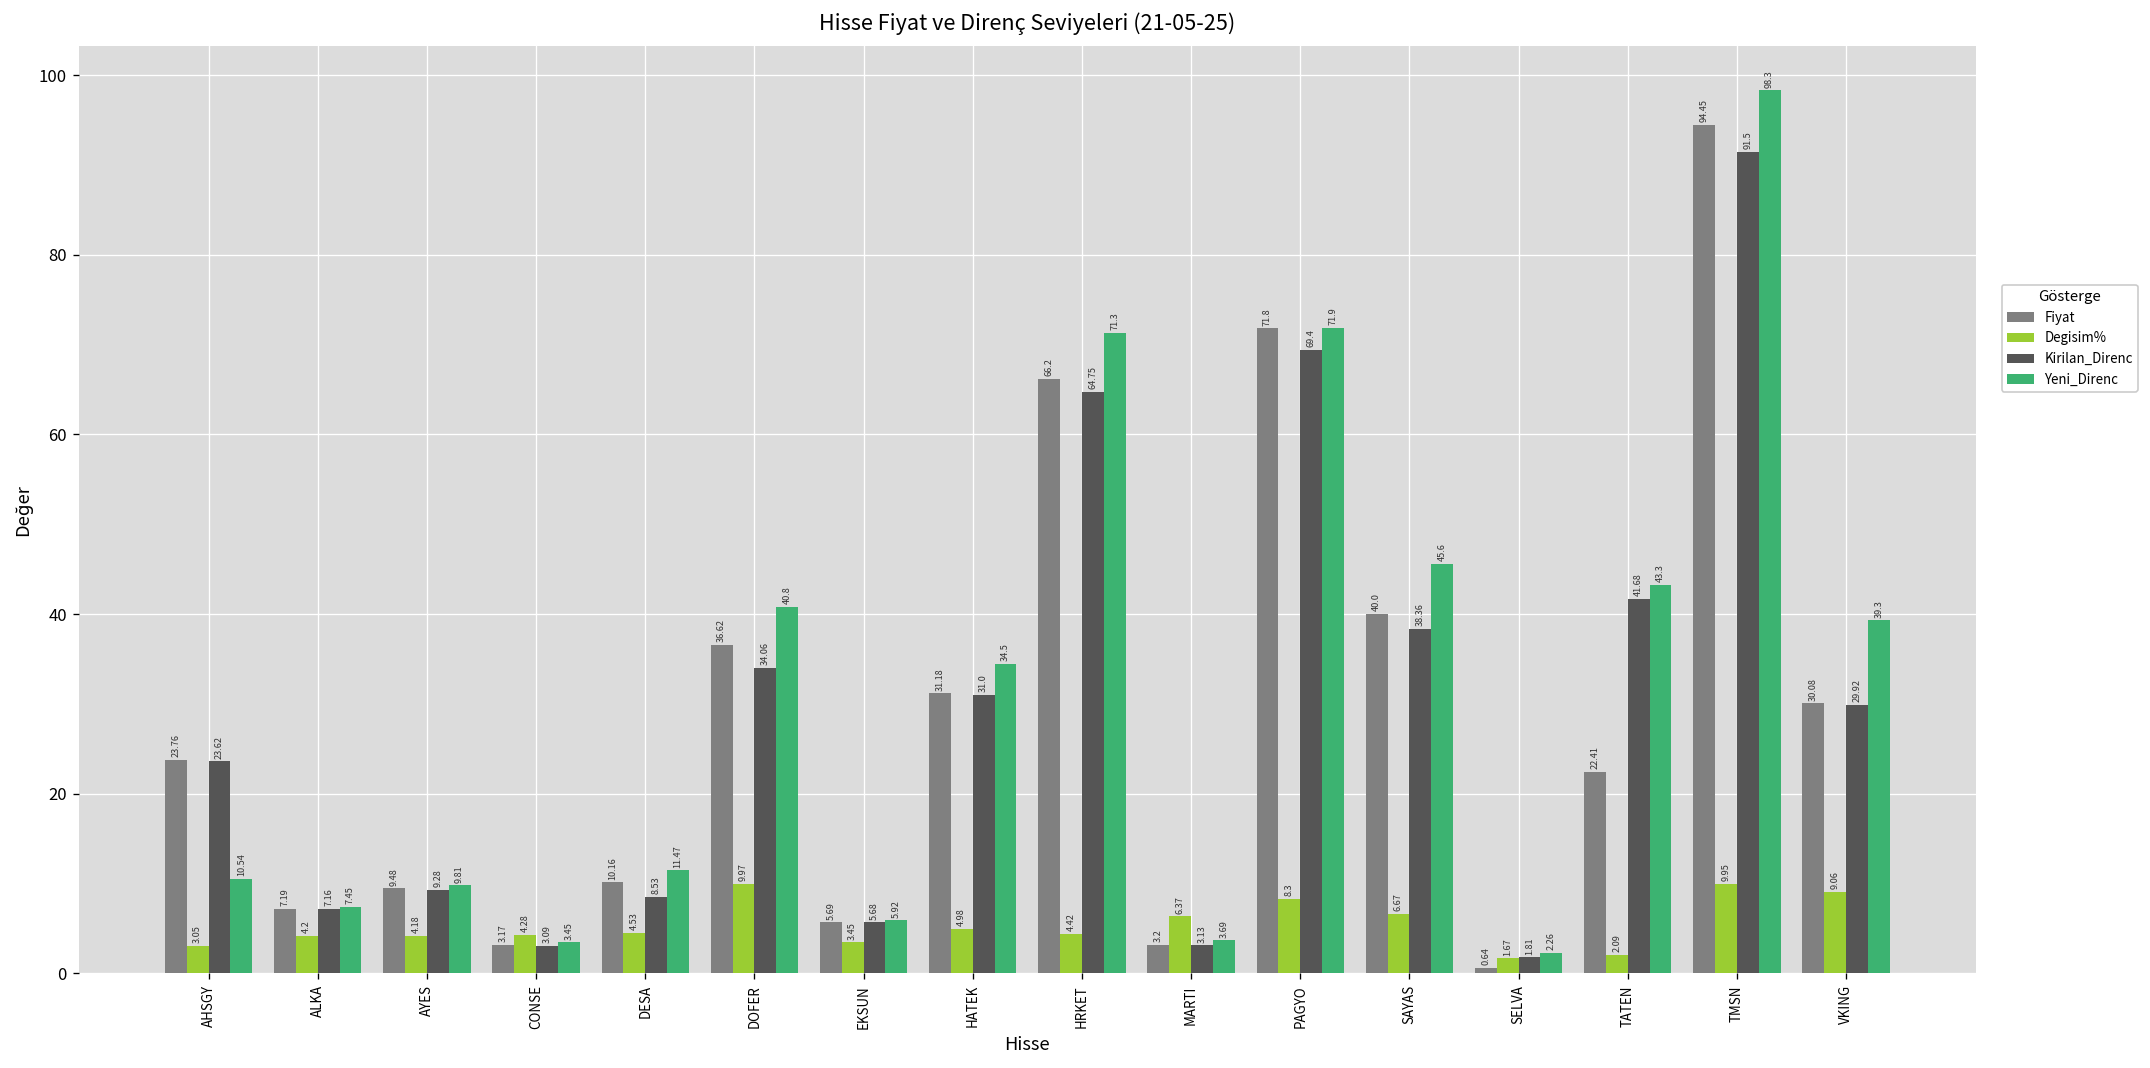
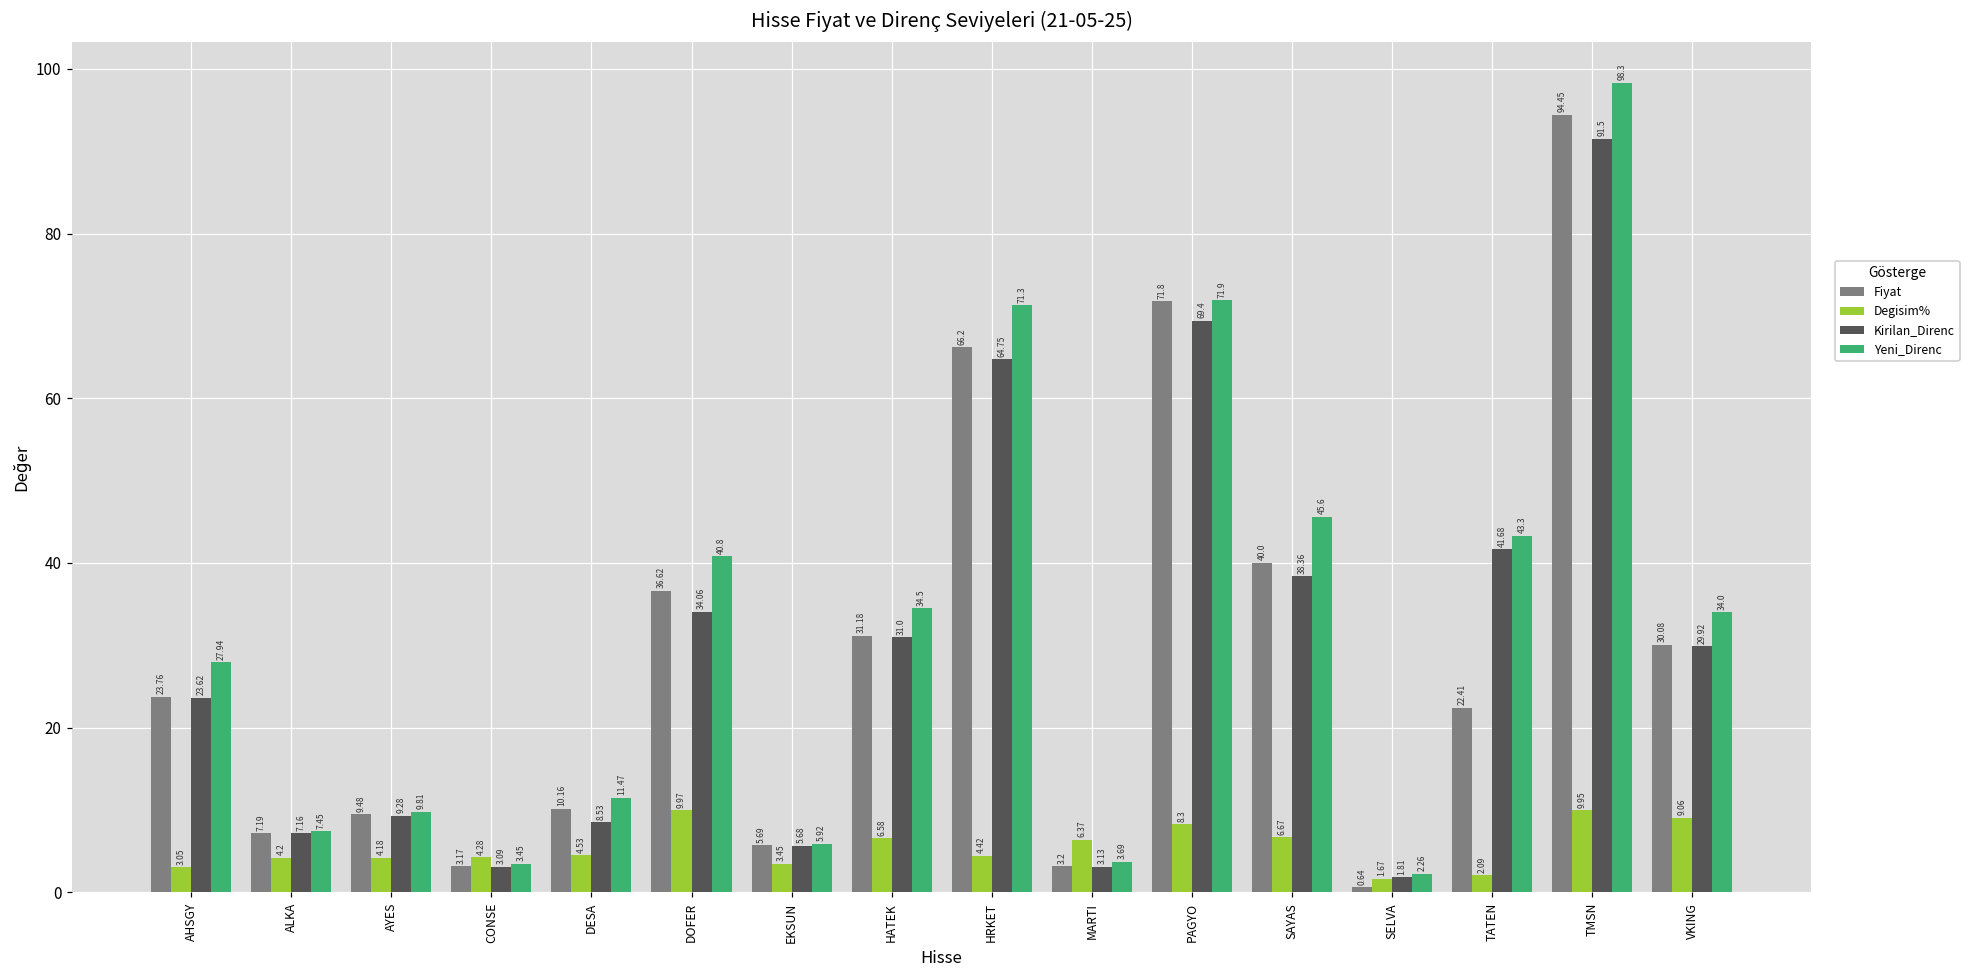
Yeni_Direnc, AHSGY: 10.54 -> 27.94
Degisim%, HATEK: 4.98 -> 6.58
Yeni_Direnc, VKING: 39.3 -> 34.0
